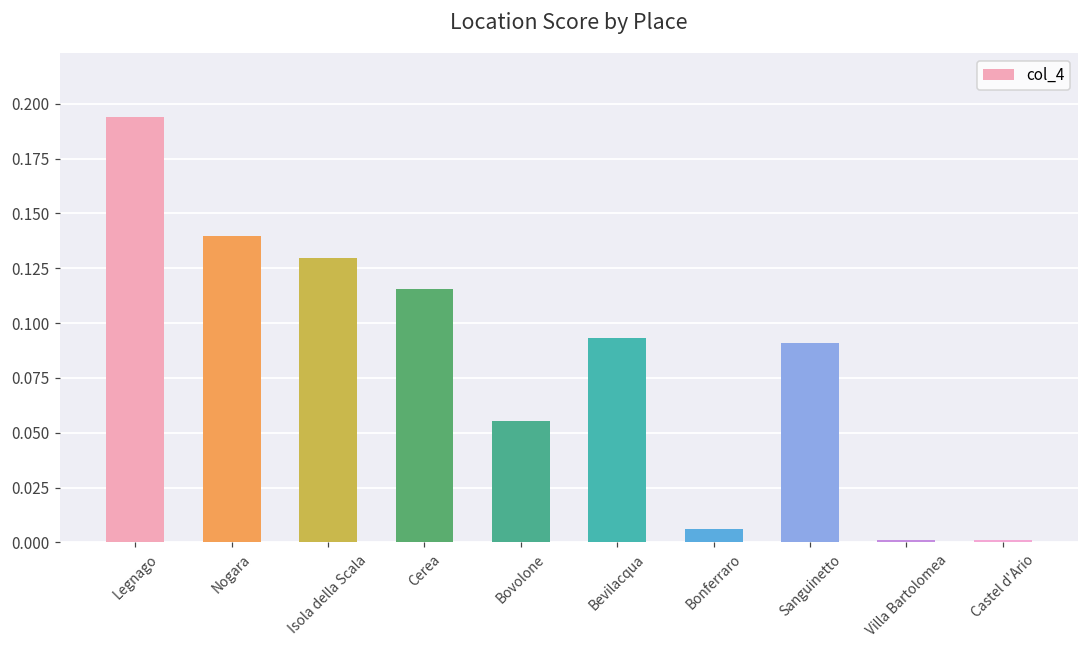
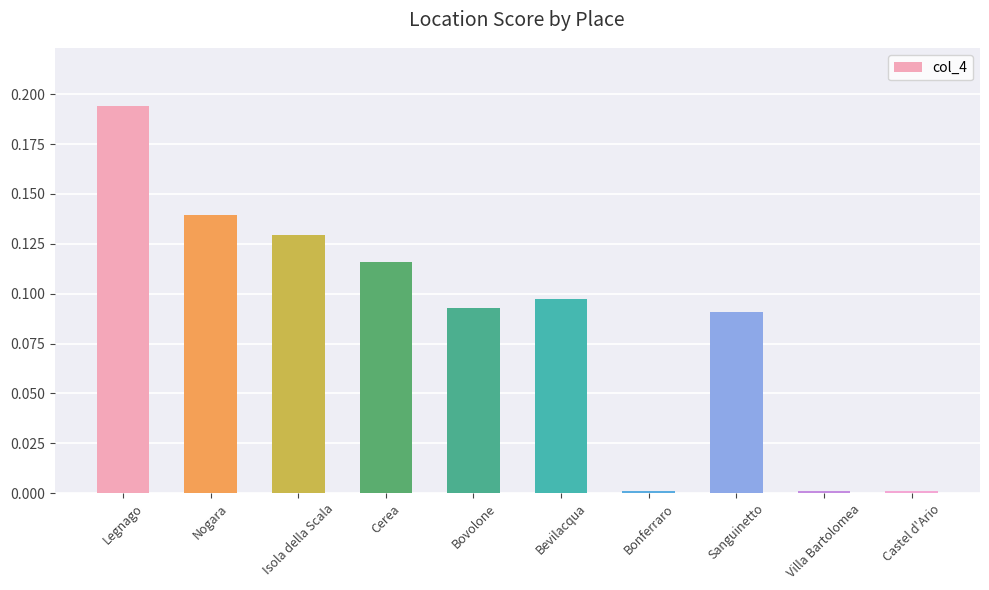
Bovolone: 0.055 -> 0.093
Bevilacqua: 0.093 -> 0.098
Bonferraro: 0.006 -> 0.001
